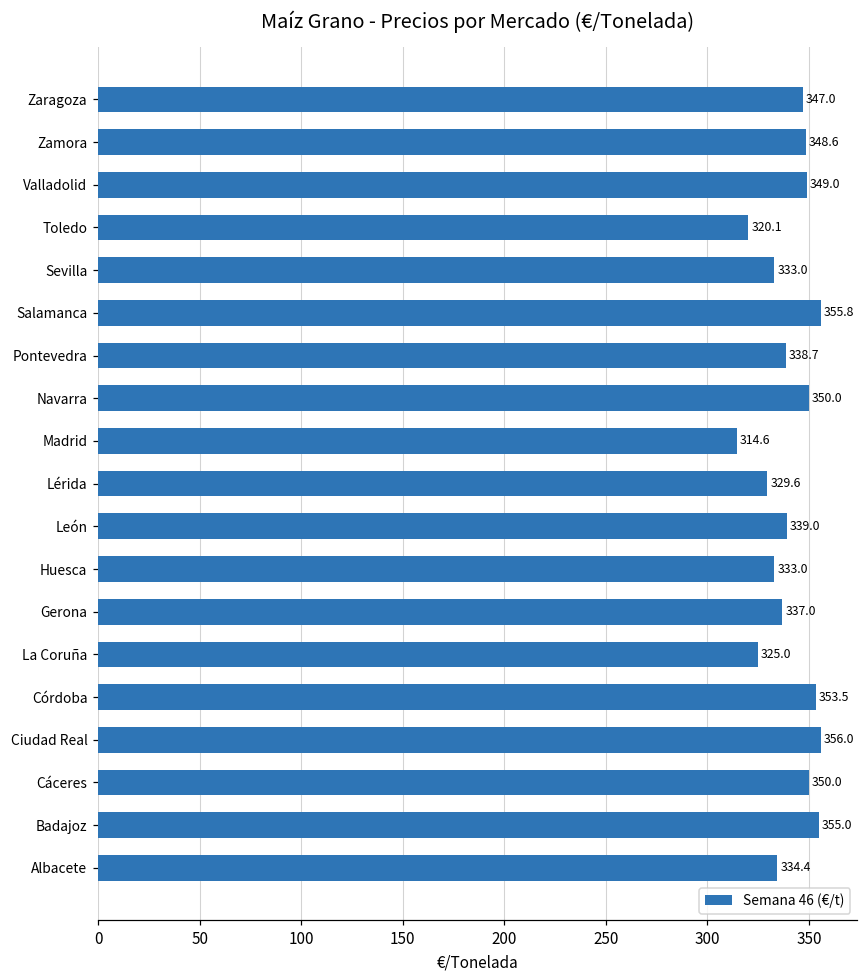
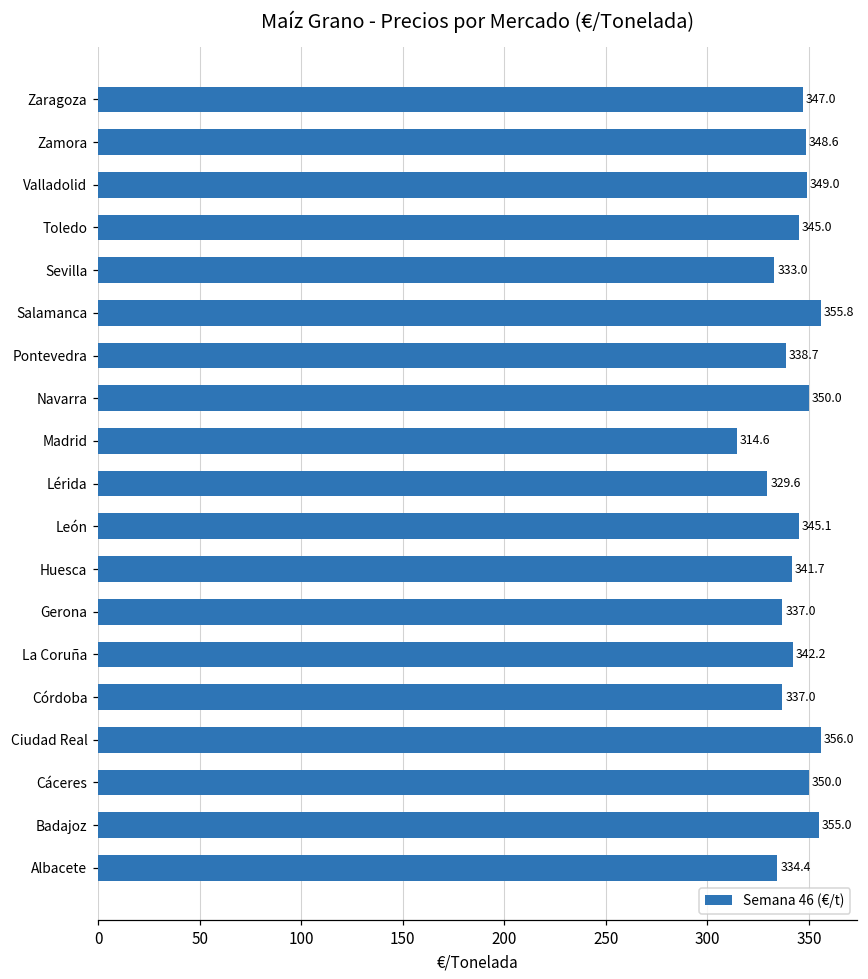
Toledo: 320.1 -> 345.0
León: 339.0 -> 345.1
Huesca: 333.0 -> 341.7
La Coruña: 325.0 -> 342.2
Córdoba: 353.5 -> 337.0
